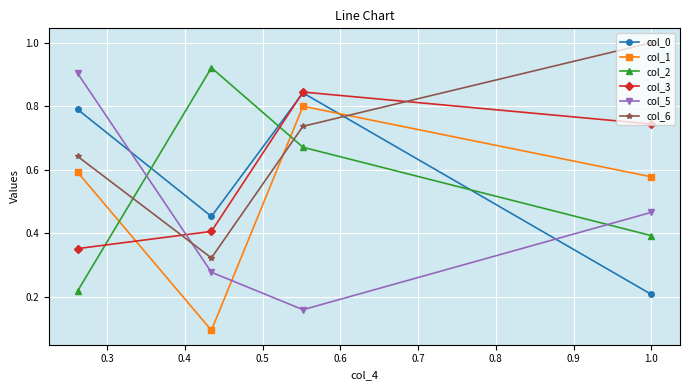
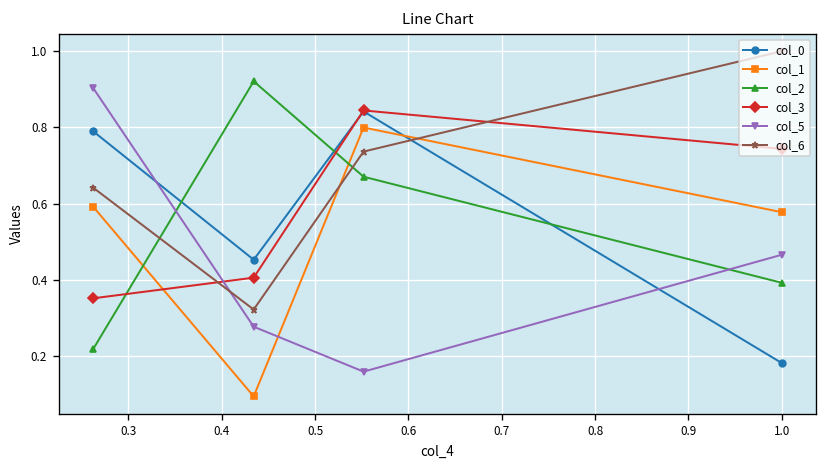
col_0, 1.0: 0.21 -> 0.18
